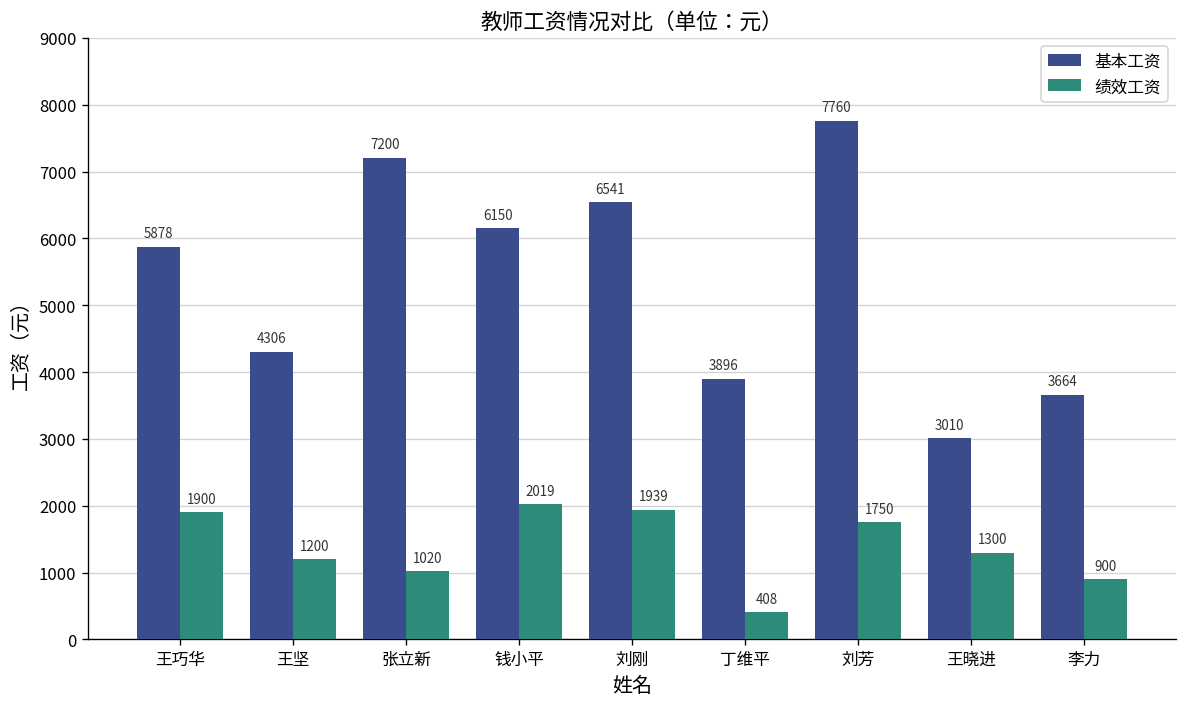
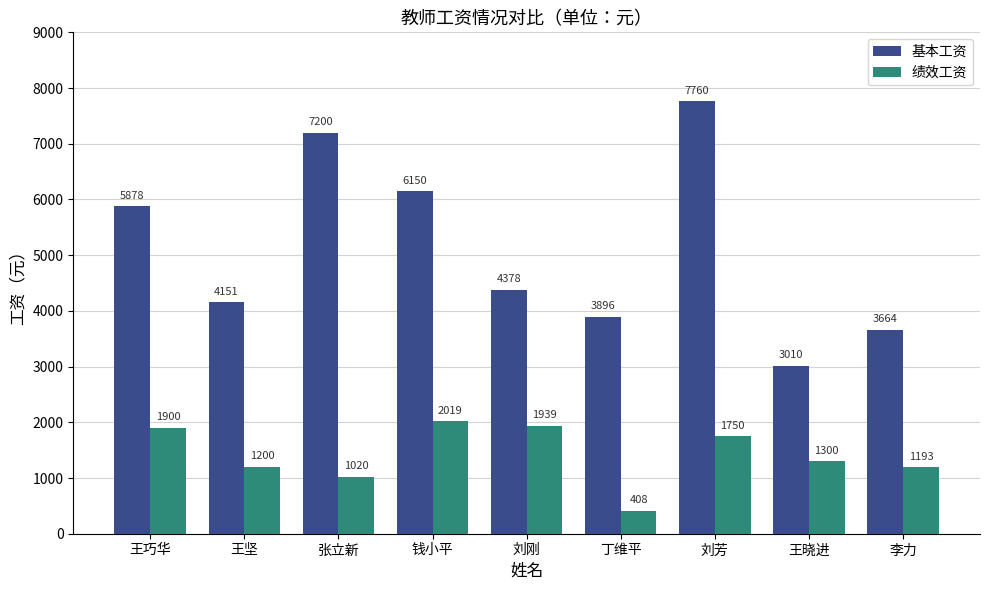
基本工资, 王坚: 4306 -> 4151
基本工资, 刘刚: 6541 -> 4378
绩效工资, 李力: 900 -> 1193
